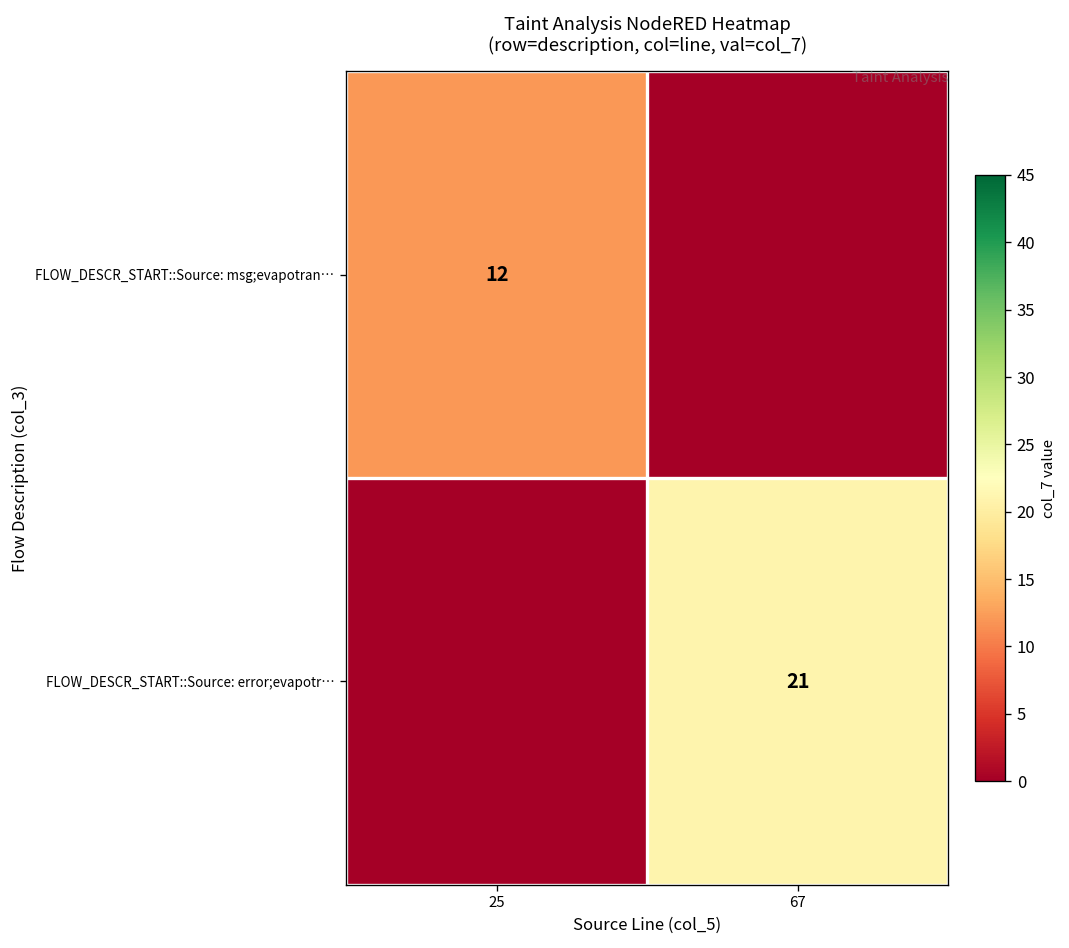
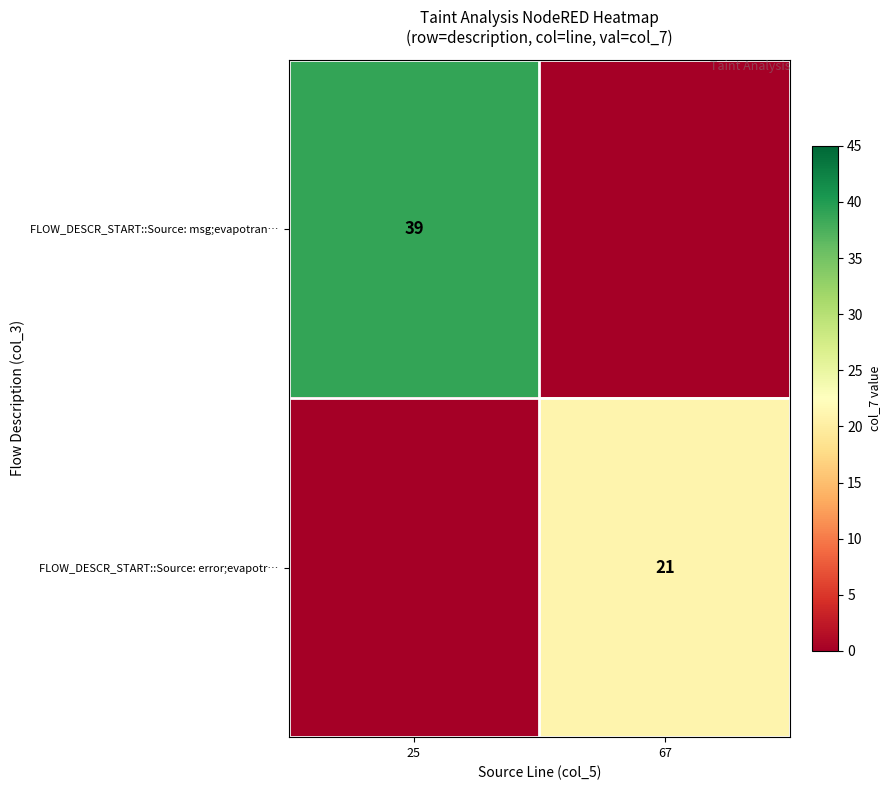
FLOW_DESCR_START::Source: msg;evapotran…, 25: 12 -> 39
